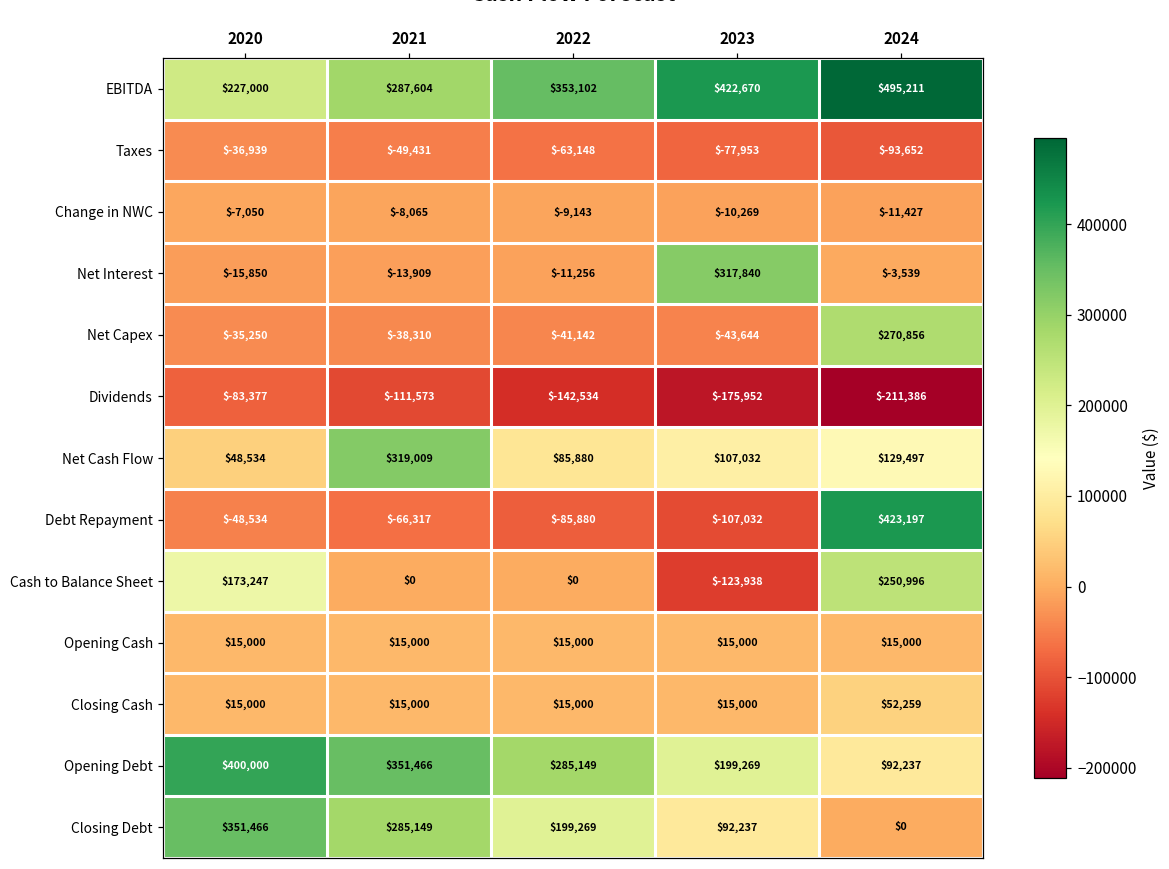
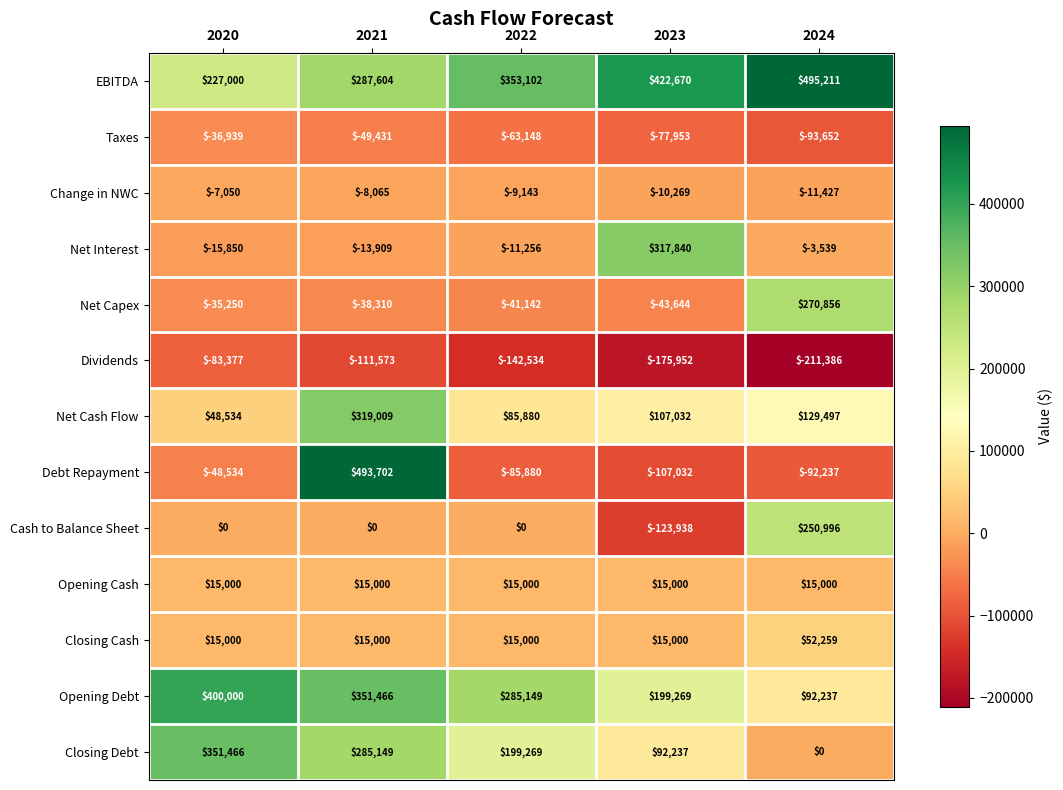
Debt Repayment, 2021: $-66,317 -> $493,702
Debt Repayment, 2024: $423,197 -> $-92,237
Cash to Balance Sheet, 2020: $173,247 -> $0
